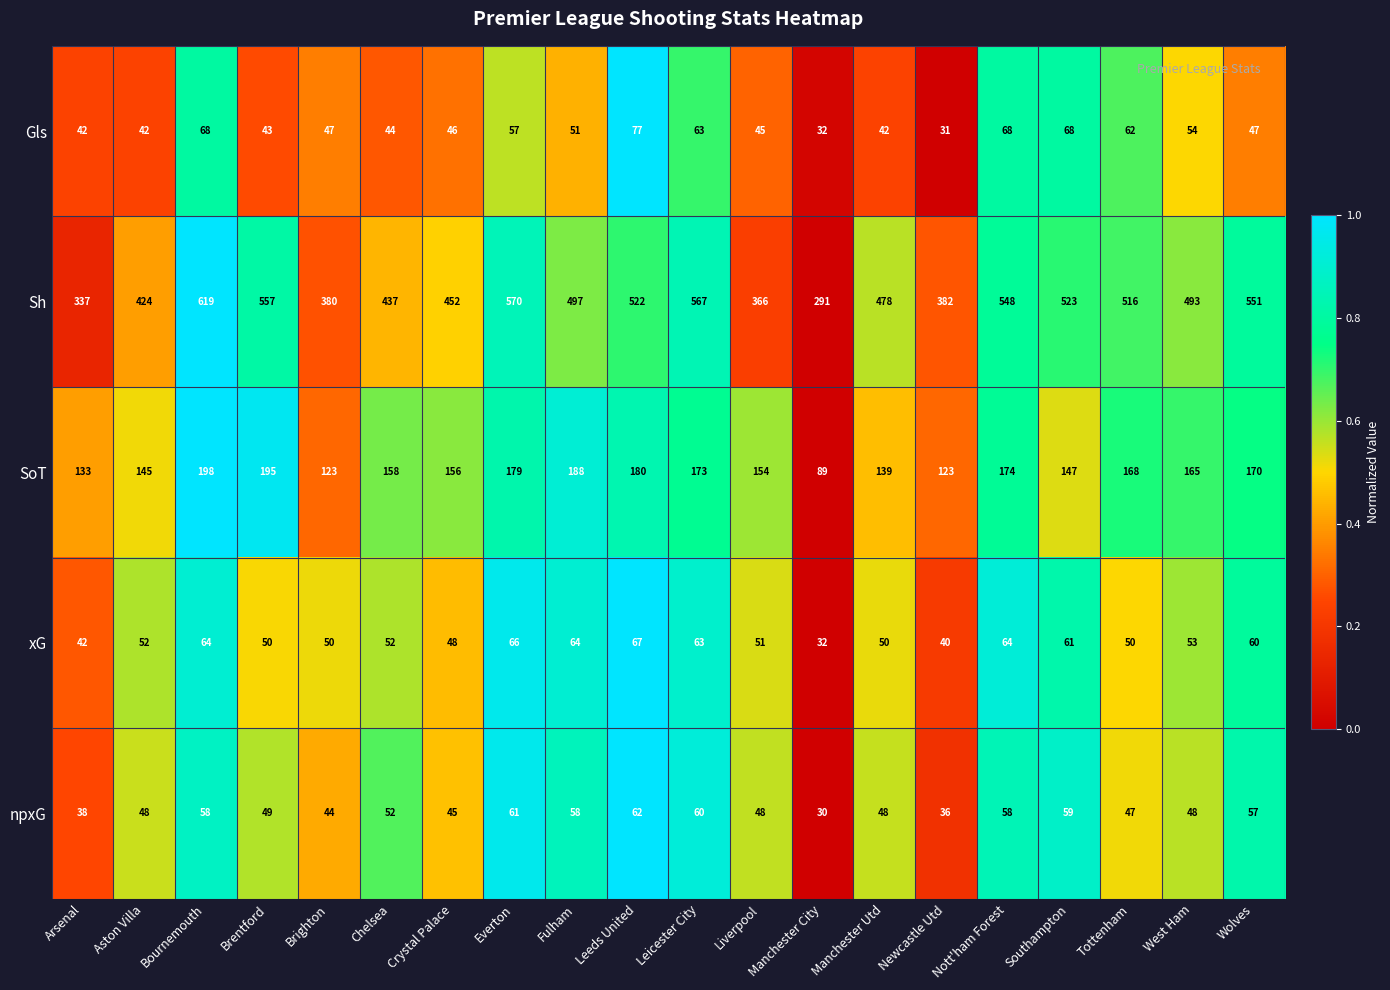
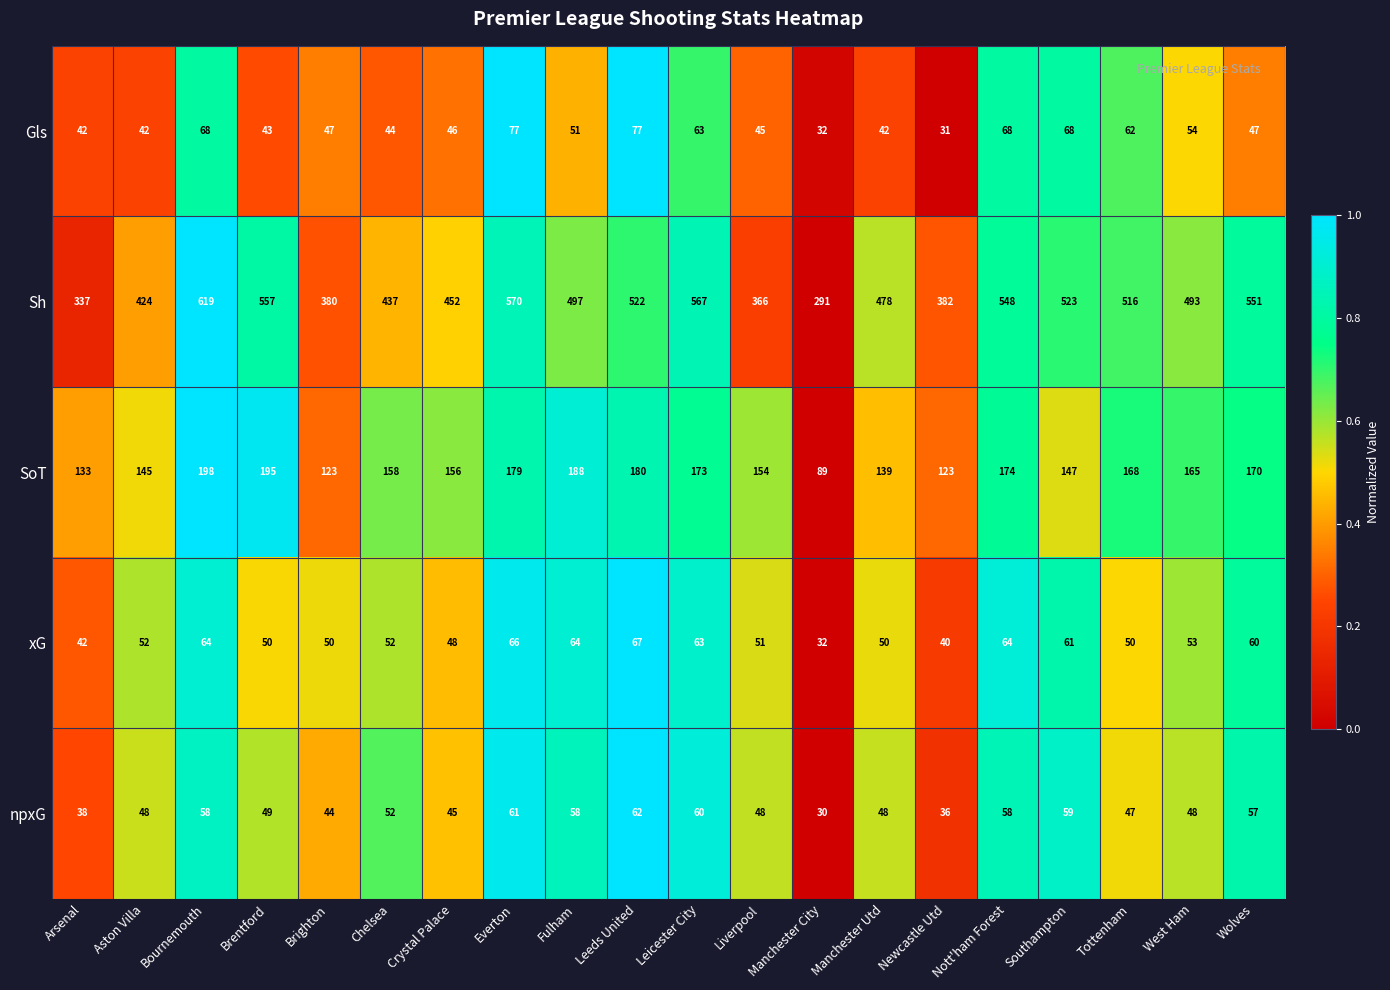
Gls, Everton: 57 -> 77
